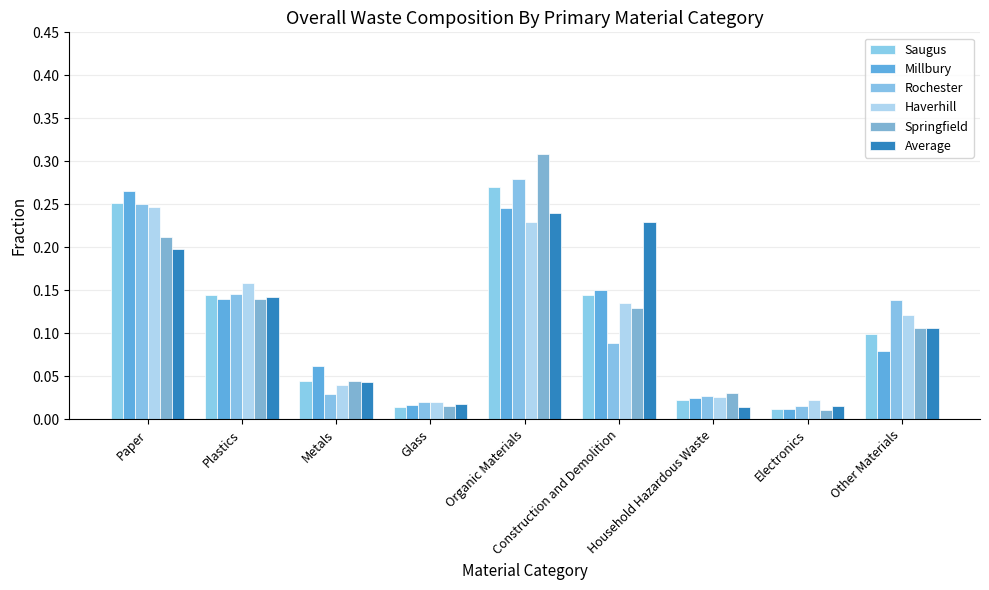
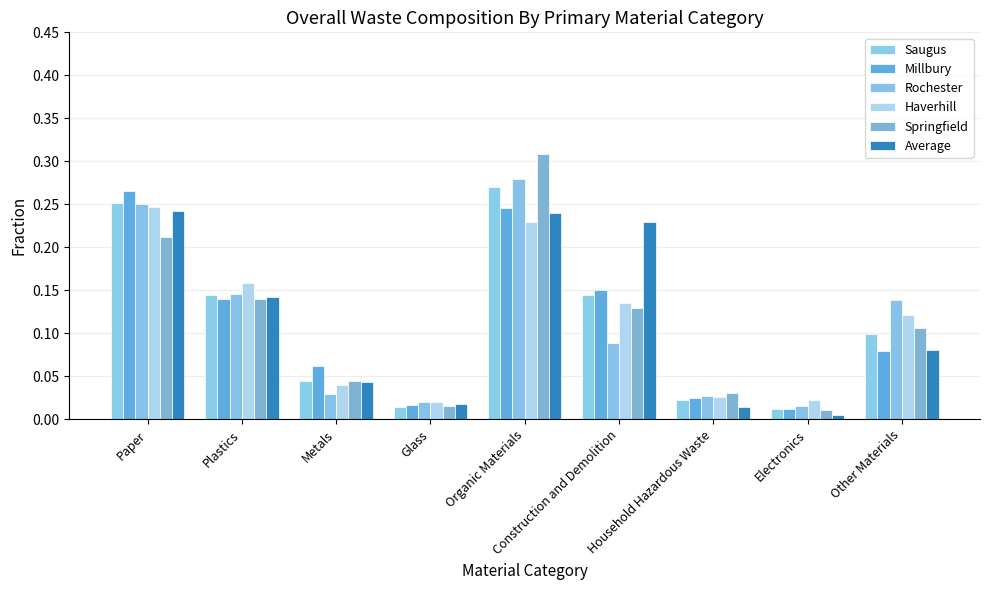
Average, Paper: 0.20 -> 0.24
Average, Electronics: 0.02 -> 0.01
Average, Other Materials: 0.11 -> 0.08
